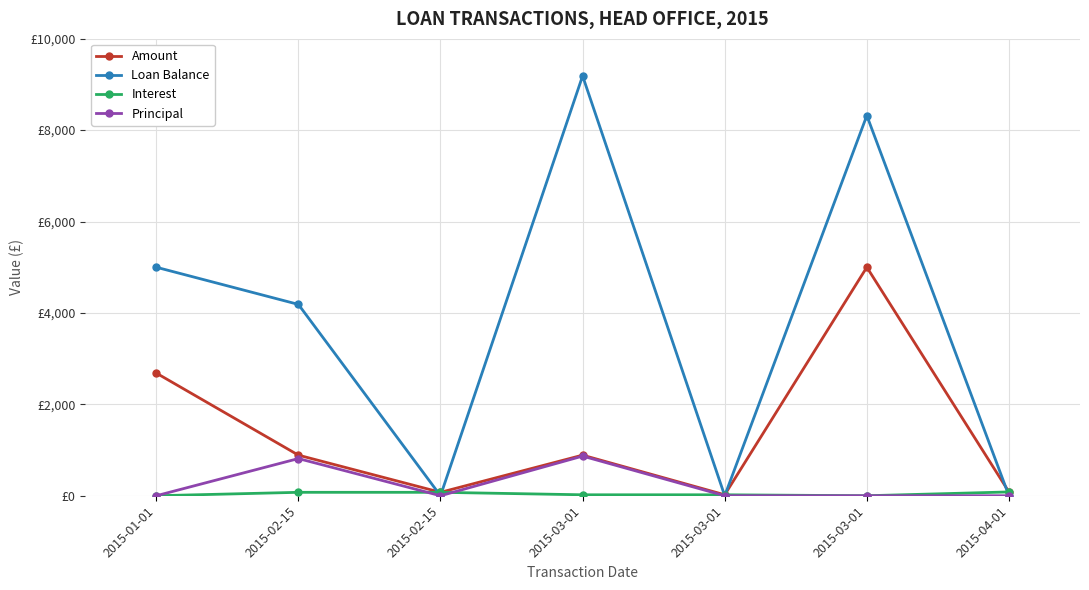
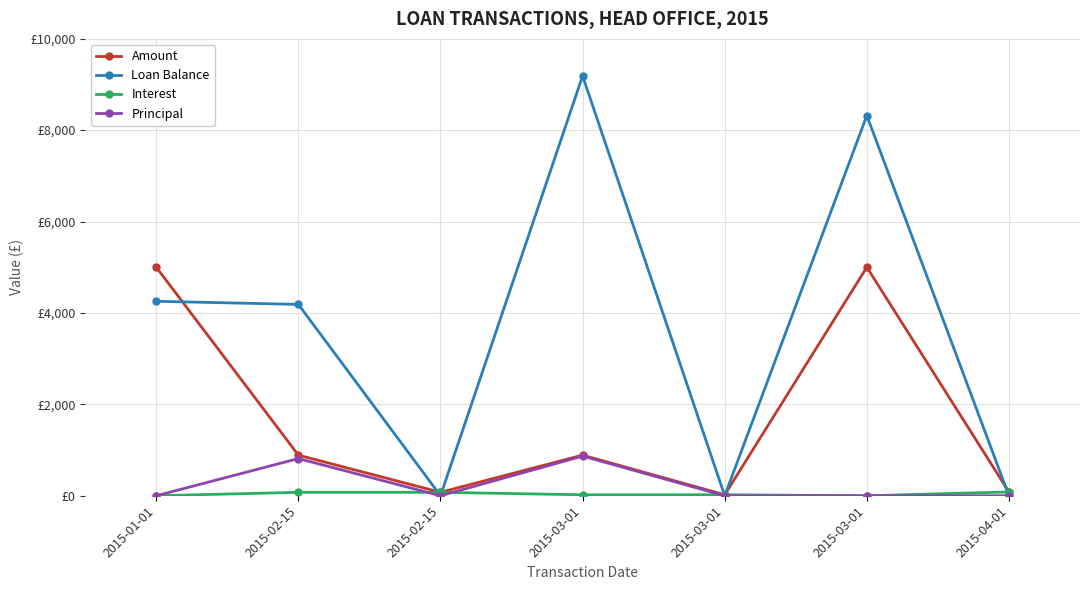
Amount, 2015-01-01: £2,700 -> £5,000
Loan Balance, 2015-01-01: £5,000 -> £4,300
